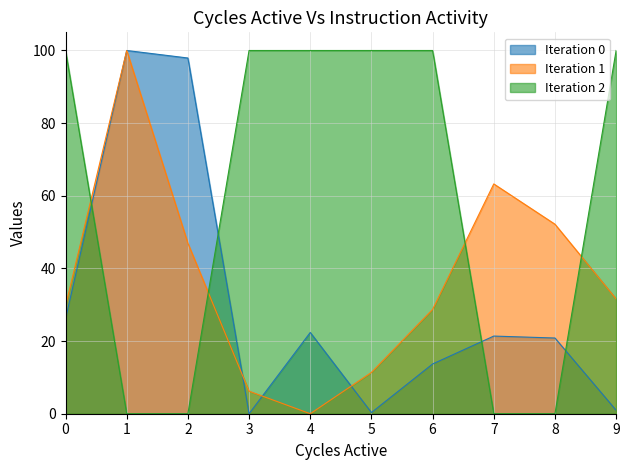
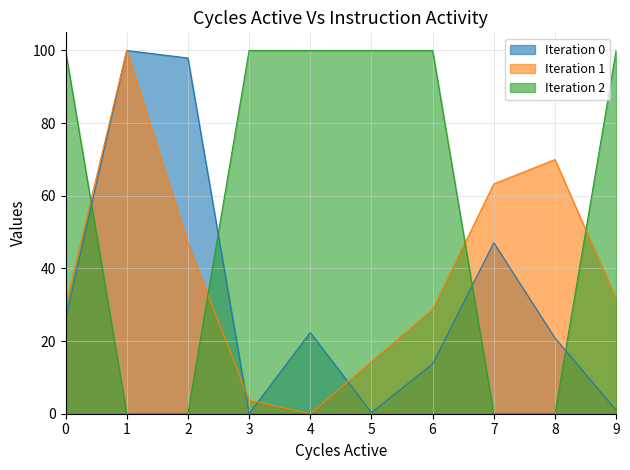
Iteration 1, 3: 6 -> 4
Iteration 1, 5: 11 -> 14
Iteration 0, 7: 21 -> 47
Iteration 1, 8: 52 -> 70
